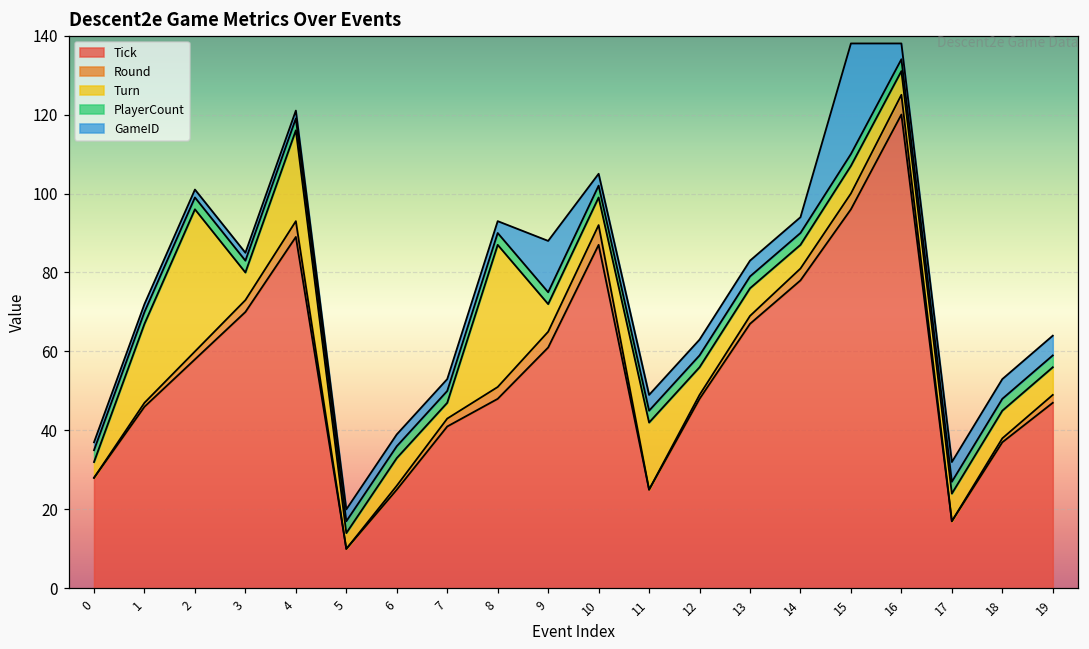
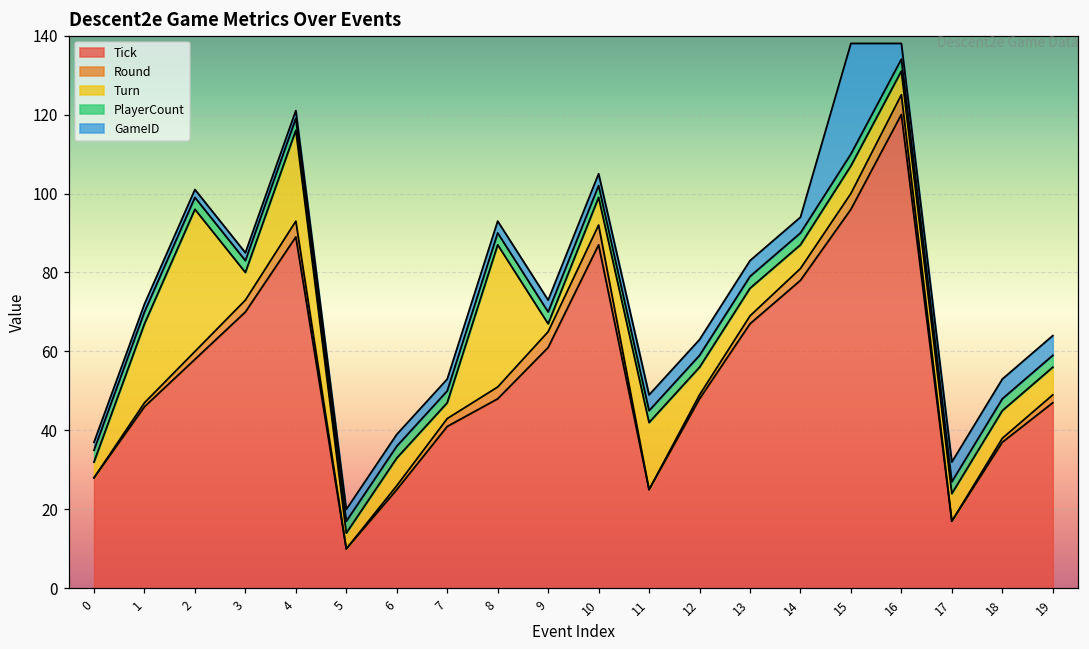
Turn, 9: 7 -> 2
GameID, 9: 13 -> 3
